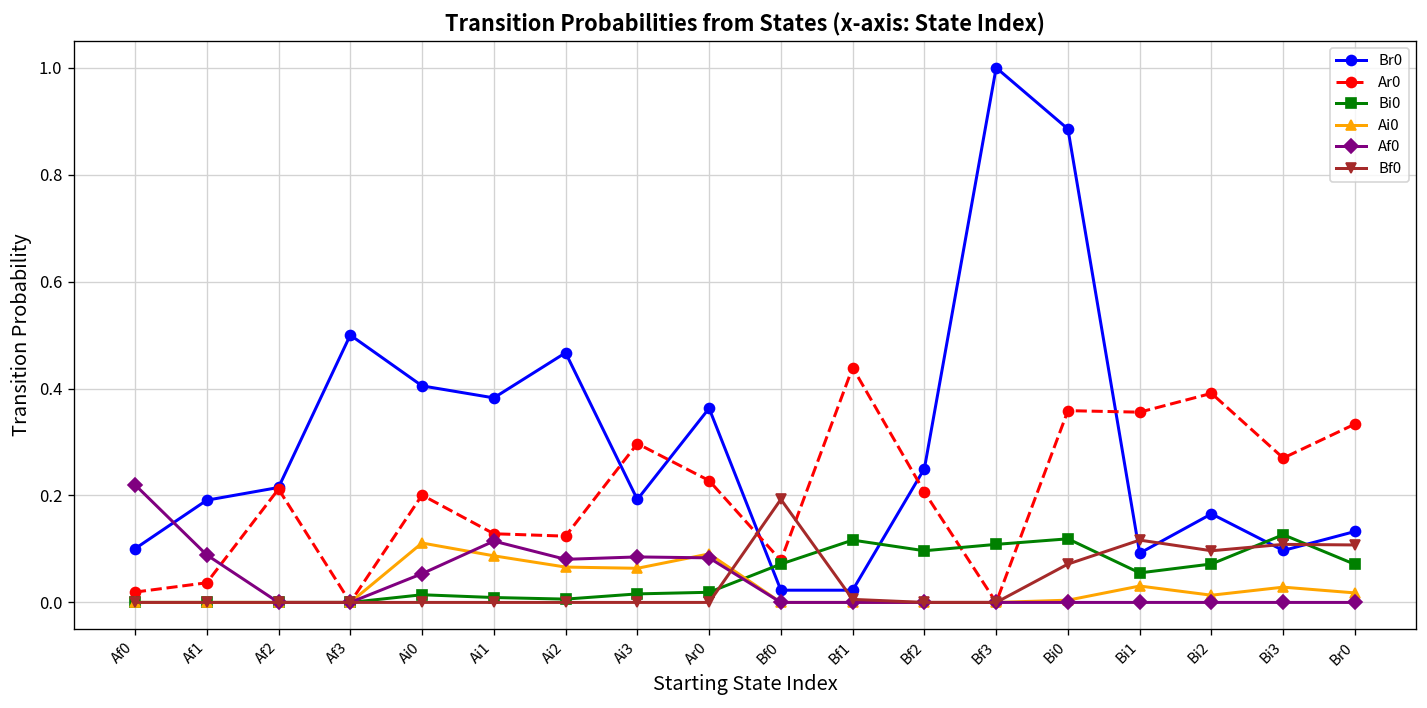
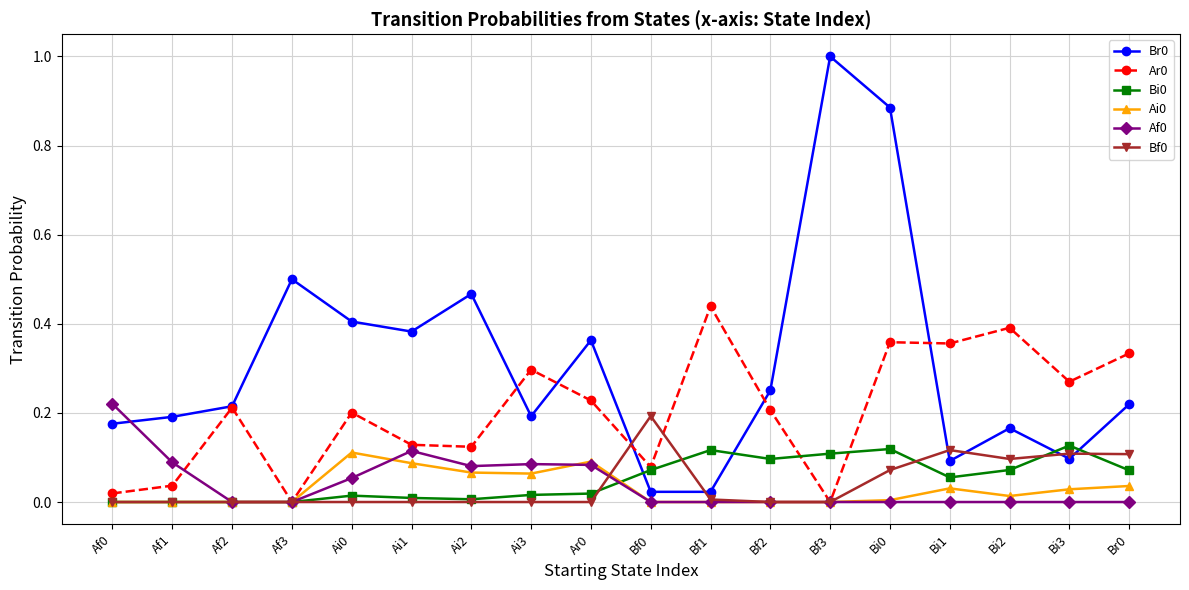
Br0, Af0: 0.10 -> 0.18
Br0, Br0: 0.13 -> 0.22
Ai0, Br0: 0.02 -> 0.04
